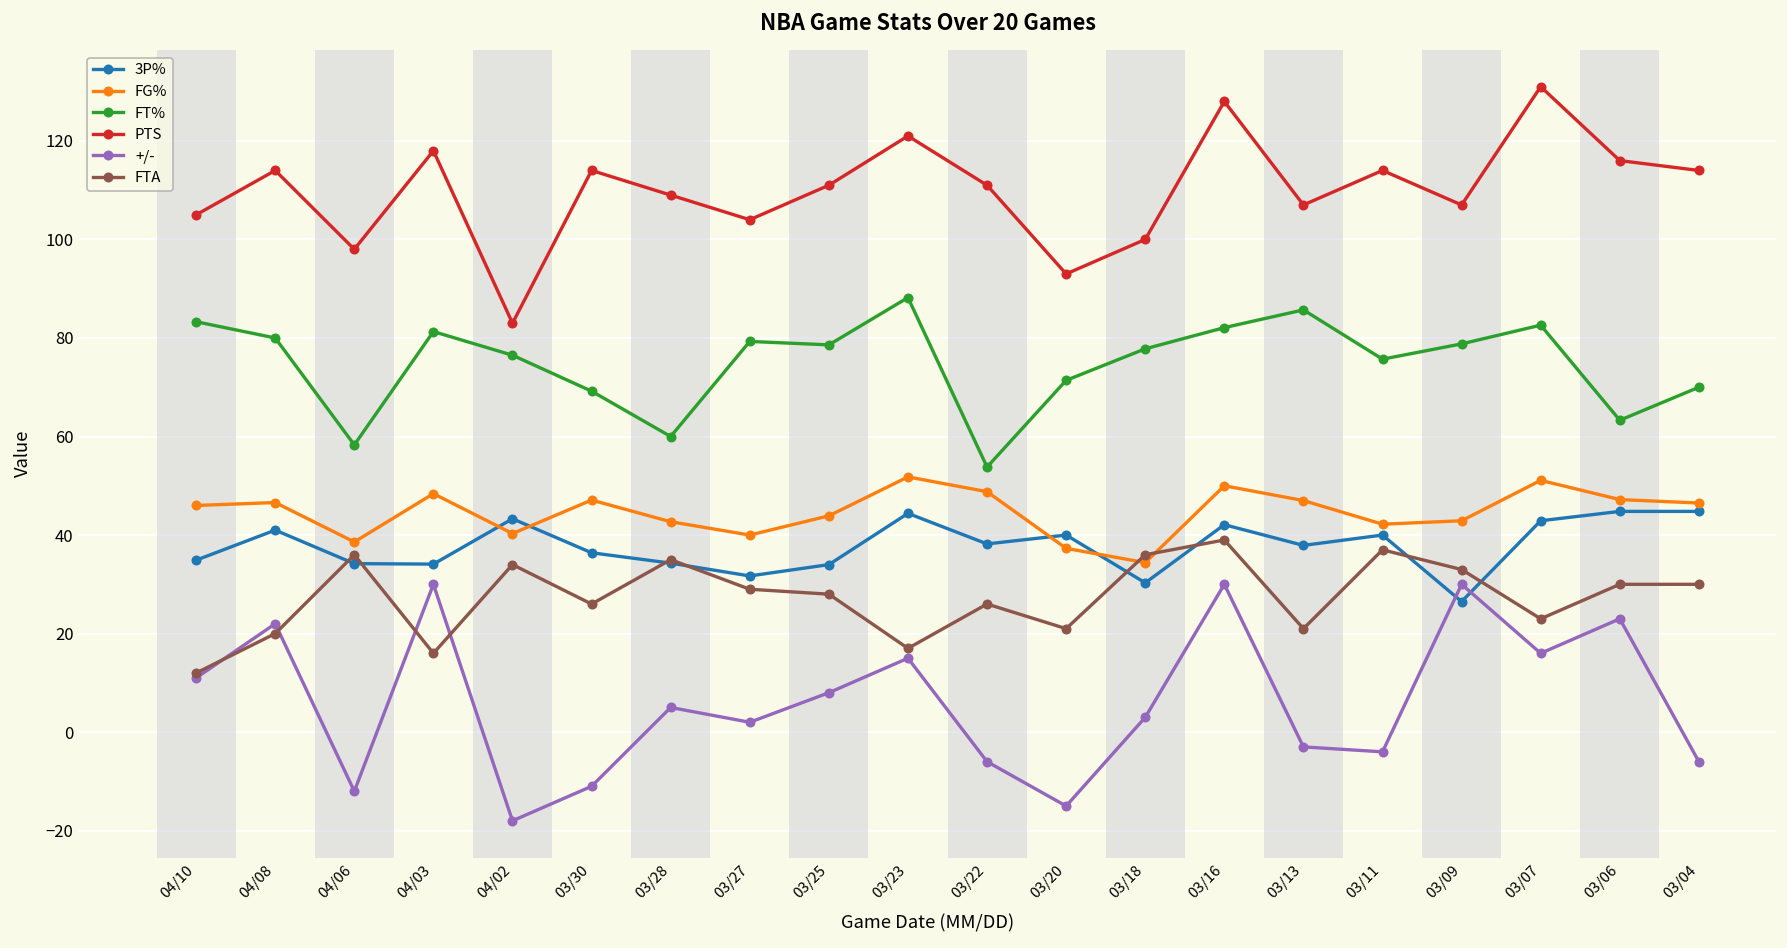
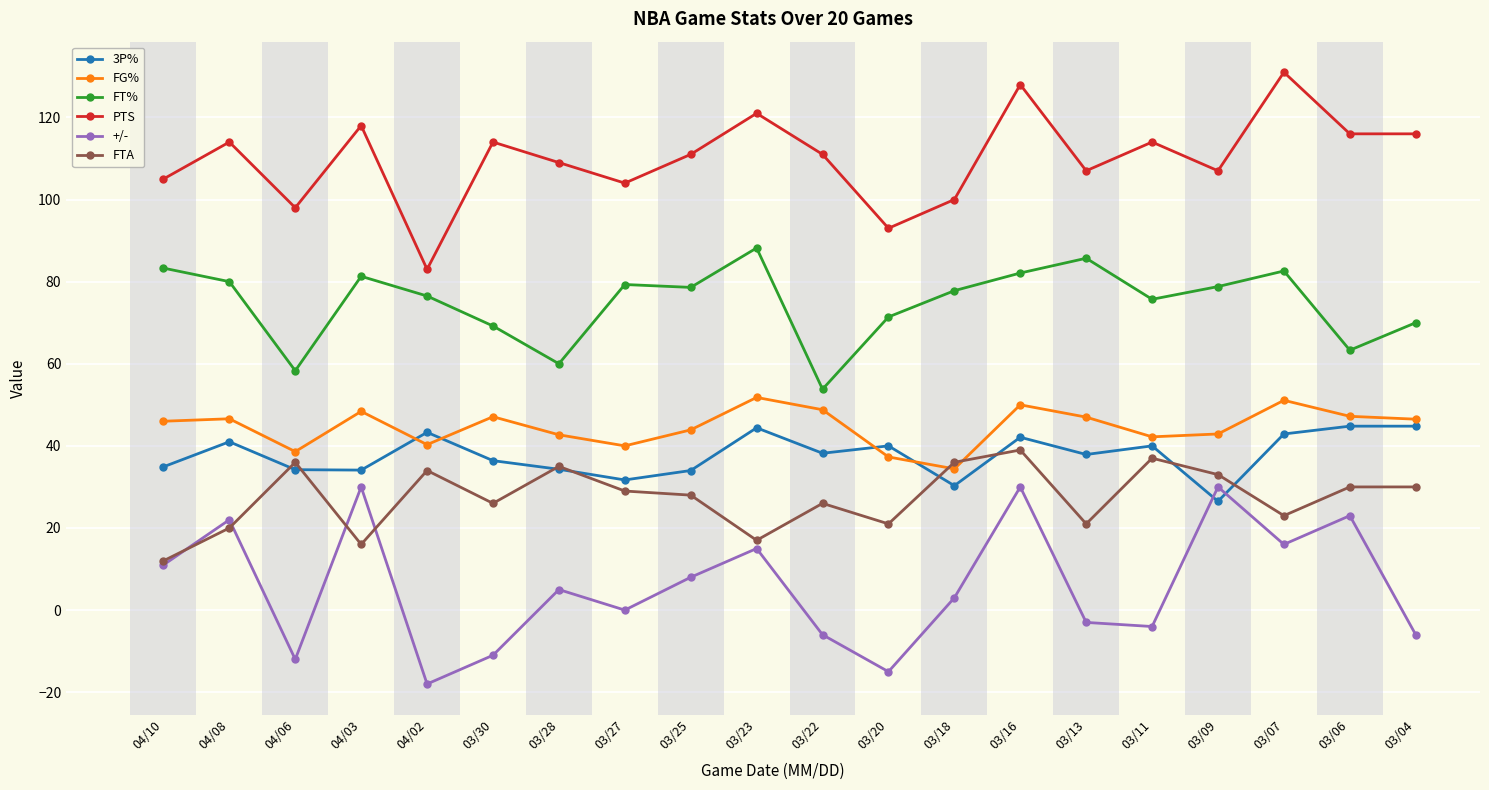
+/-, 03/27: 2 -> 0
PTS, 03/04: 114 -> 116
